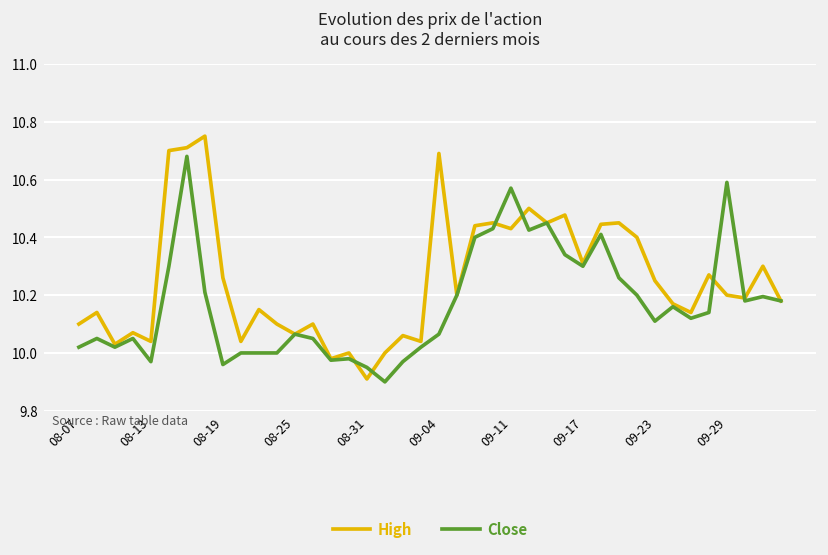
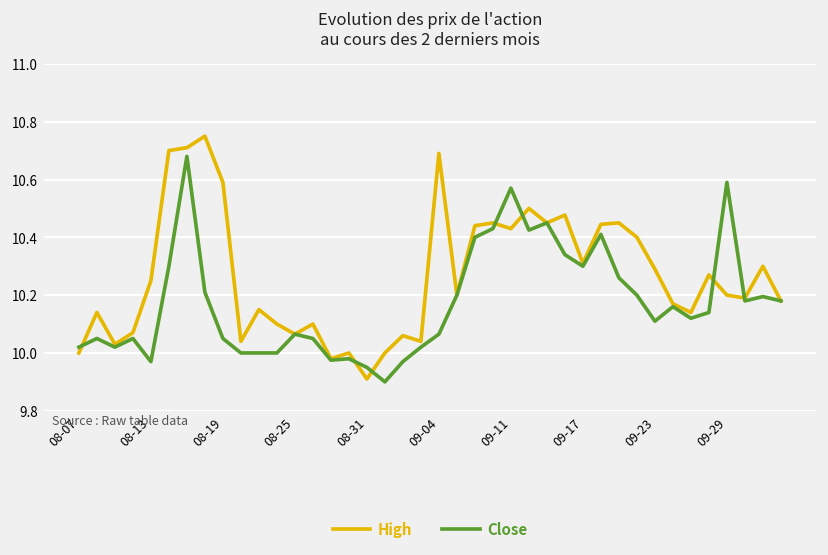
High, 08-07: 10.1 -> 10.0
High, 08-13: 10.04 -> 10.25
High, 08-19: 10.26 -> 10.59
Close, 08-19: 9.96 -> 10.05
High, 09-23: 10.25 -> 10.29
